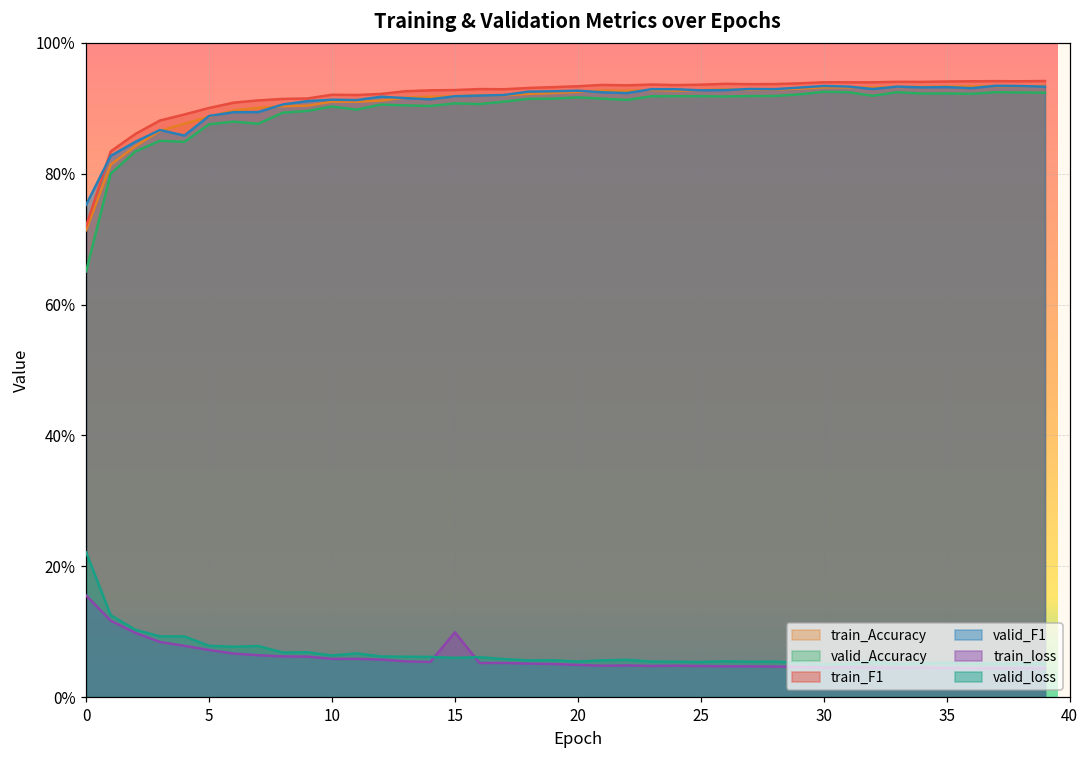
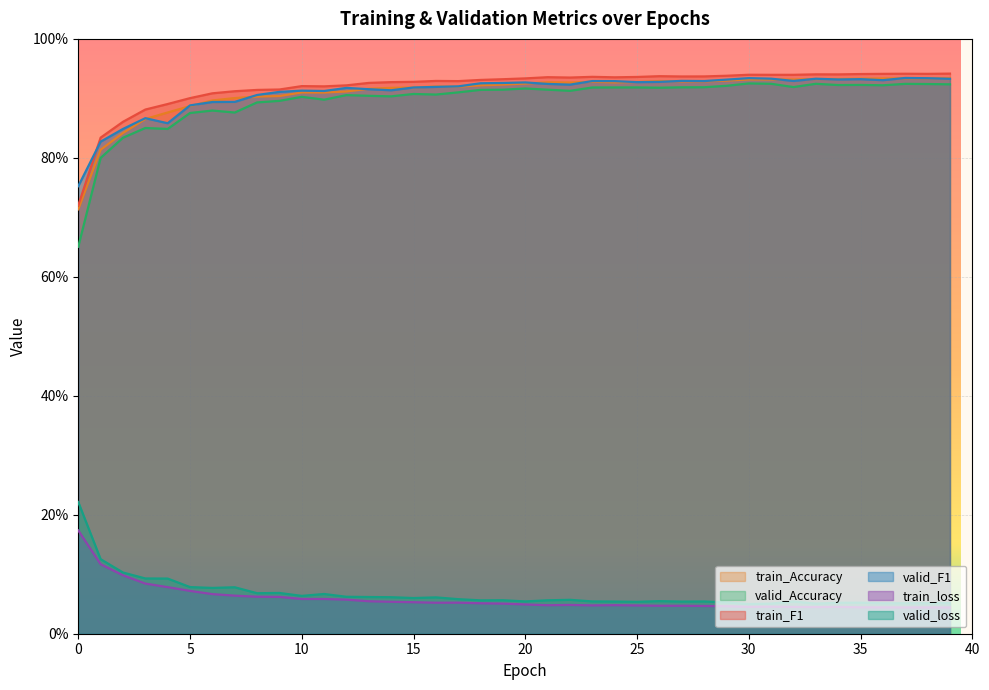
train_loss, 0: 16% -> 17%
train_loss, 15: 10% -> 5%
